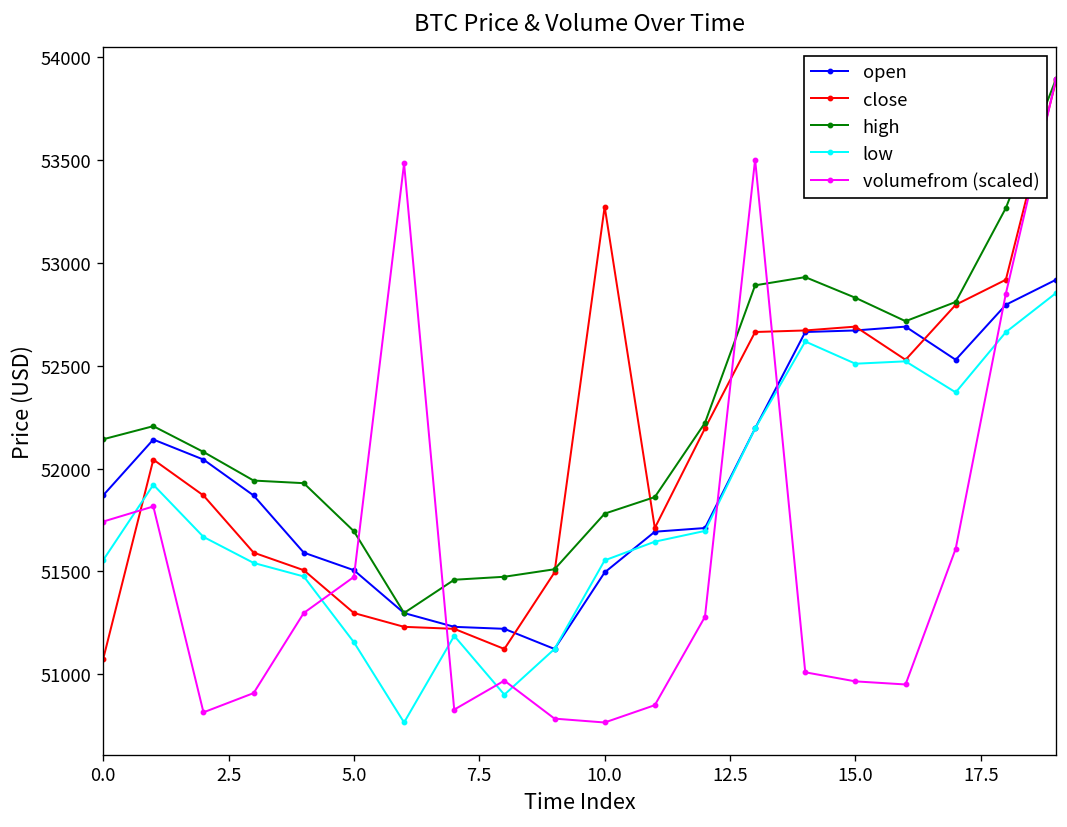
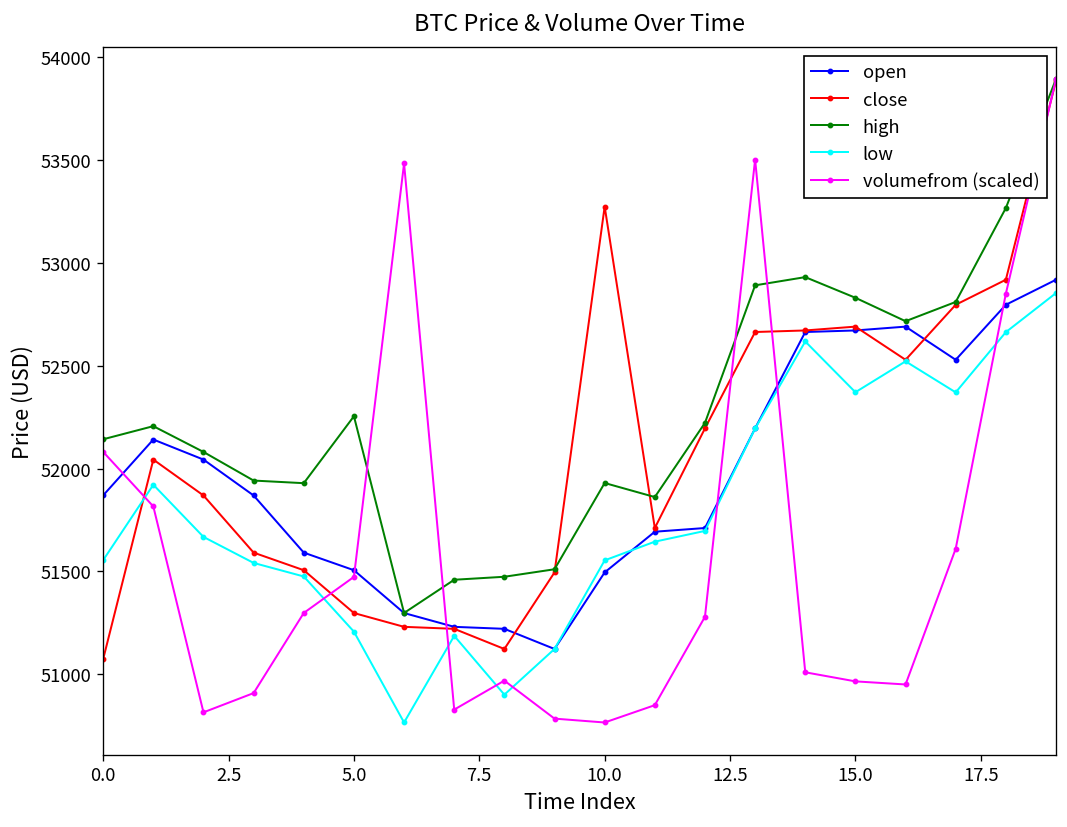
volumefrom (scaled), 0.0: 51740 -> 52080
high, 5.0: 51700 -> 52250
low, 5.0: 51160 -> 51210
high, 10.0: 51780 -> 51930
low, 15.0: 52510 -> 52370
